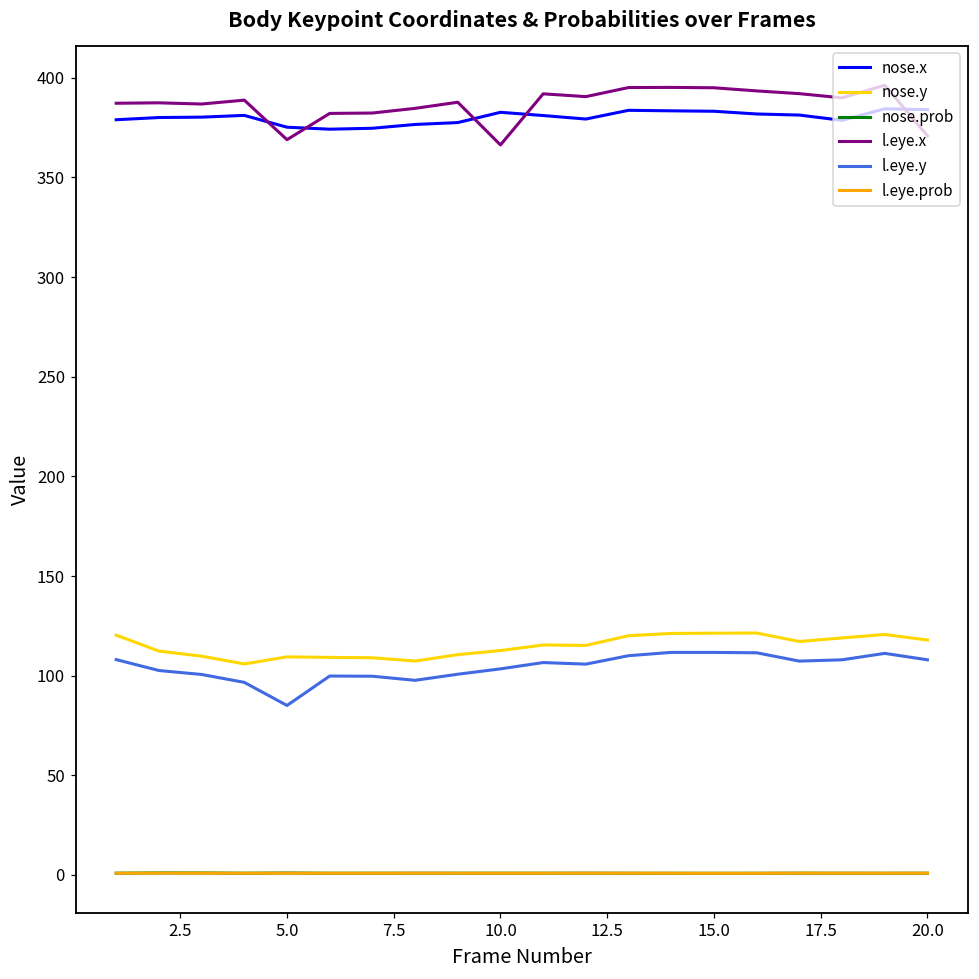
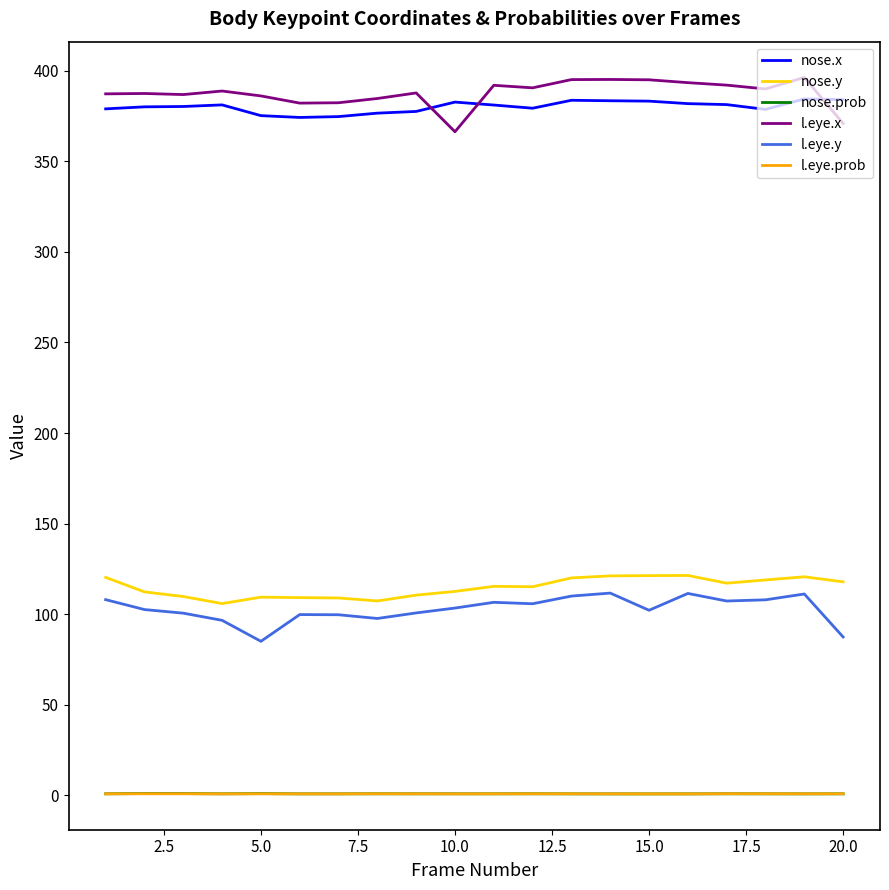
l.eye.x, 5.0: 369 -> 386
l.eye.y, 15.0: 112 -> 102
l.eye.y, 20.0: 108 -> 87
